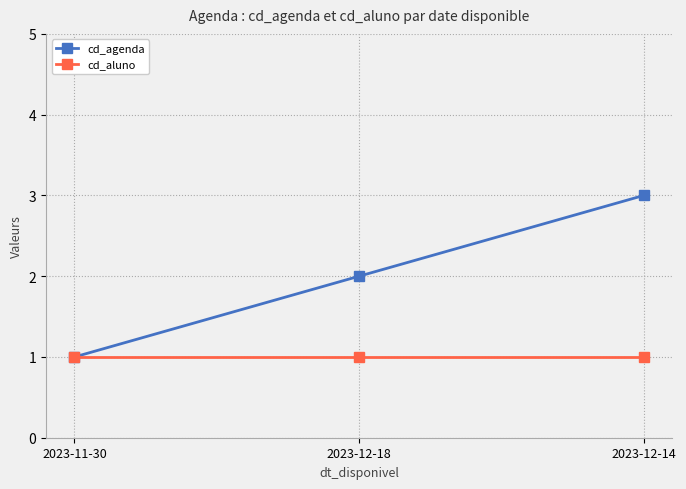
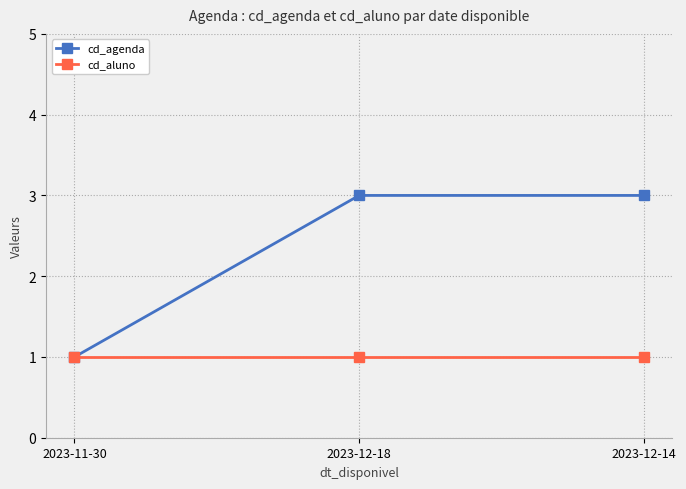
cd_agenda, 2023-12-18: 2 -> 3
